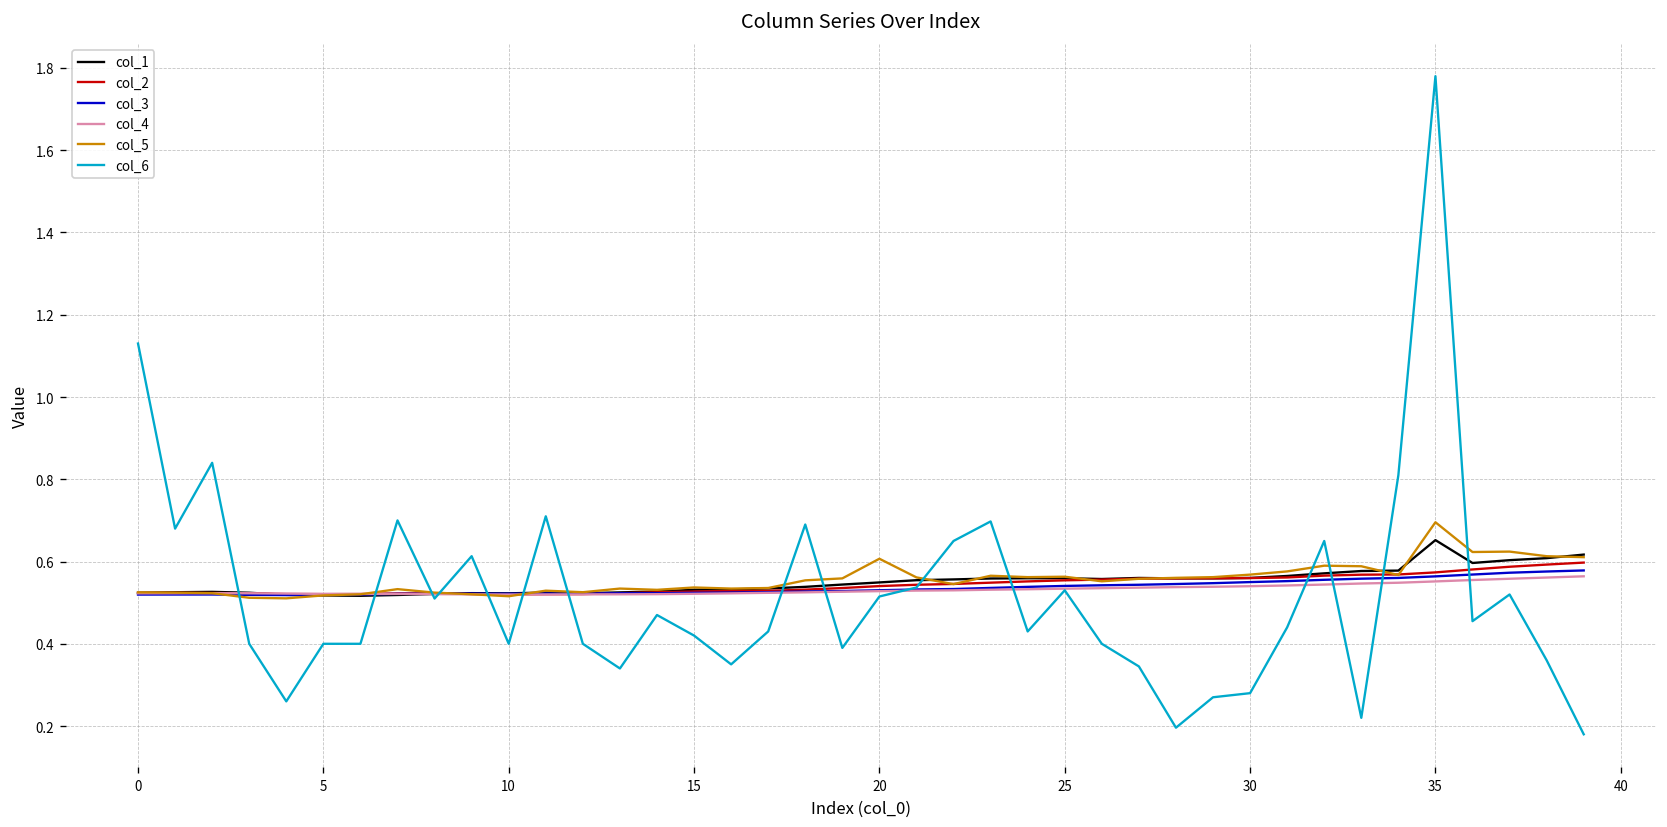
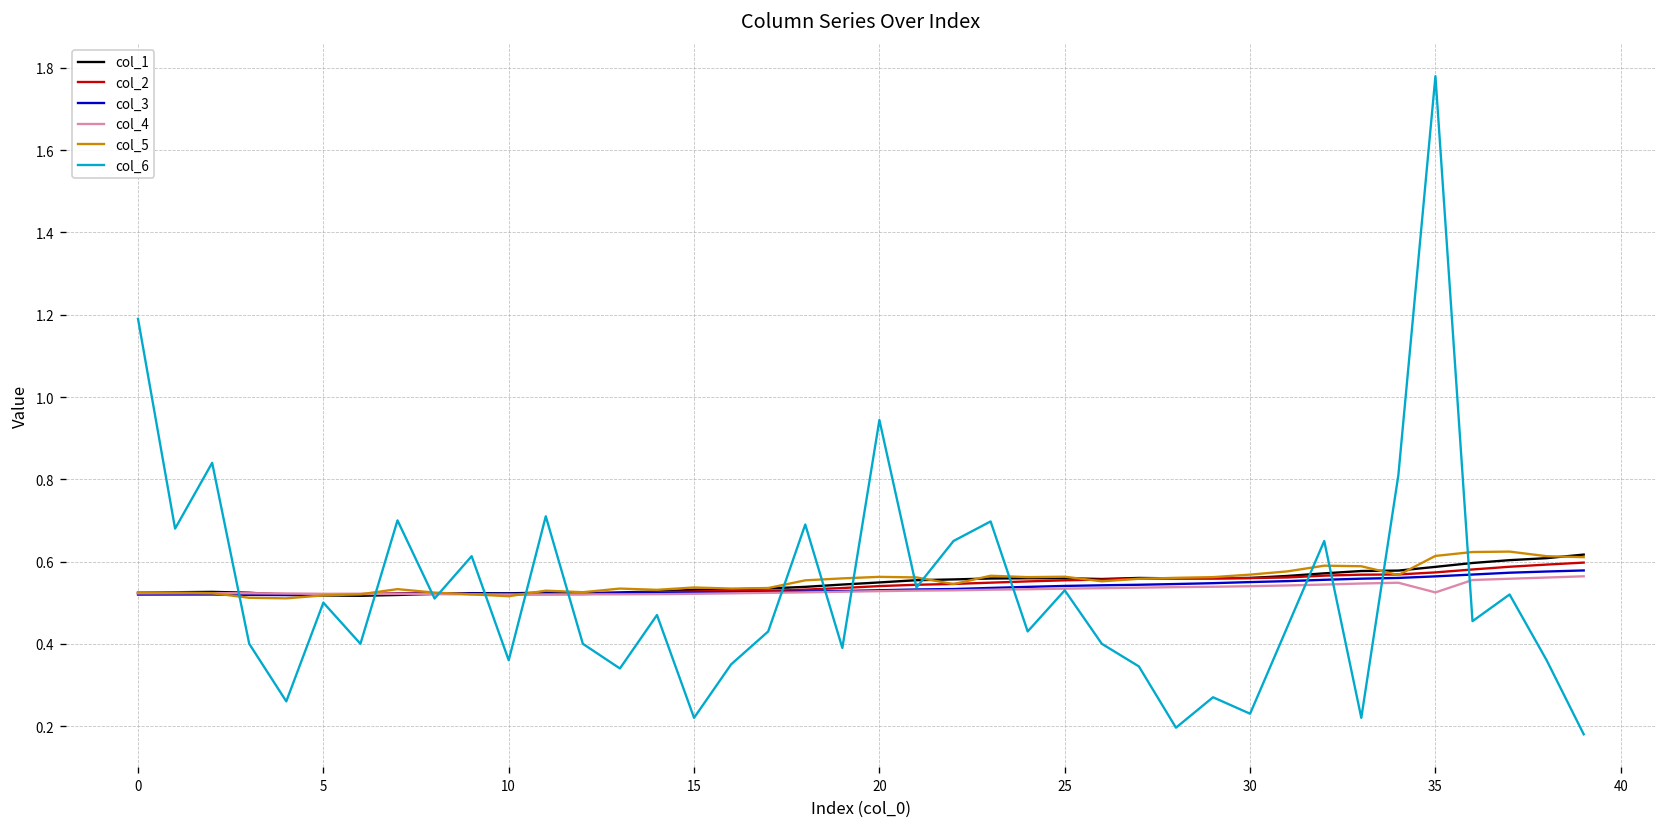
col_6, 0: 1.13 -> 1.19
col_6, 5: 0.4 -> 0.5
col_6, 10: 0.40 -> 0.36
col_6, 15: 0.42 -> 0.22
col_5, 20: 0.61 -> 0.56
col_6, 20: 0.52 -> 0.94
col_6, 30: 0.28 -> 0.23
col_1, 35: 0.65 -> 0.59
col_4, 35: 0.55 -> 0.52
col_5, 35: 0.70 -> 0.61
